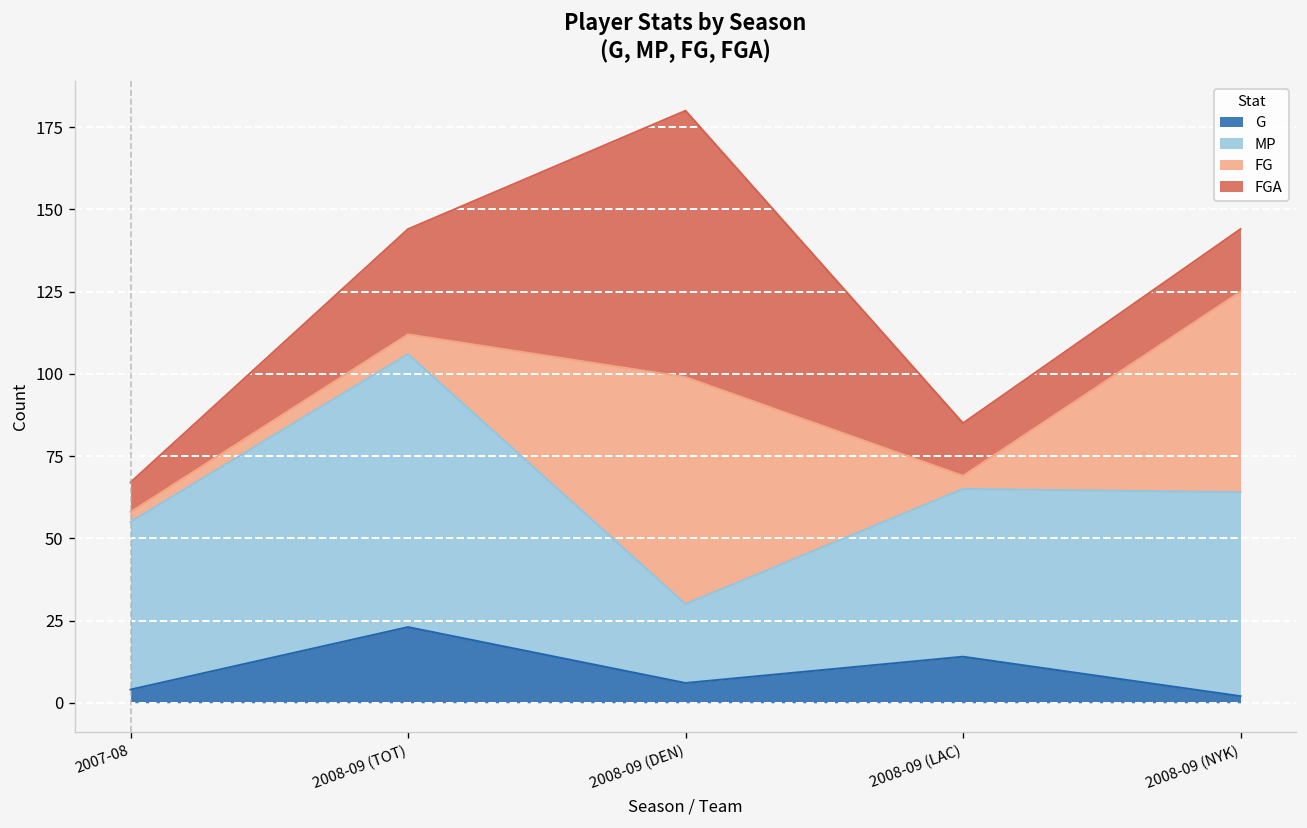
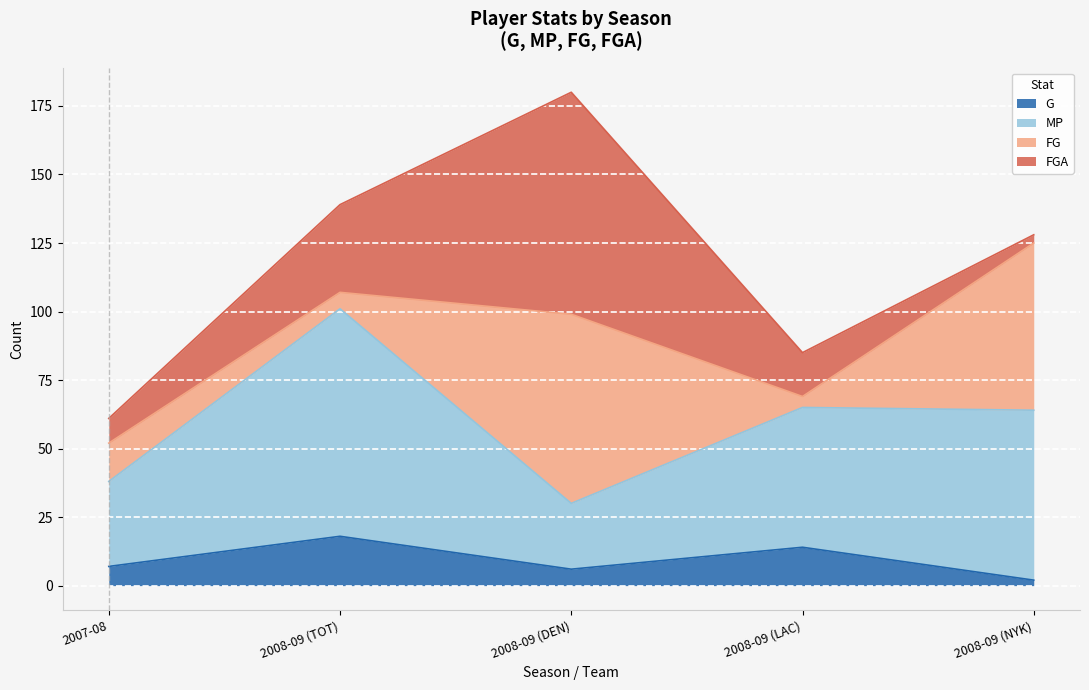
G, 2007-08: 4 -> 7
MP, 2007-08: 51 -> 31
FG, 2007-08: 3 -> 14
G, 2008-09 (TOT): 23 -> 18
FGA, 2008-09 (NYK): 19 -> 3
